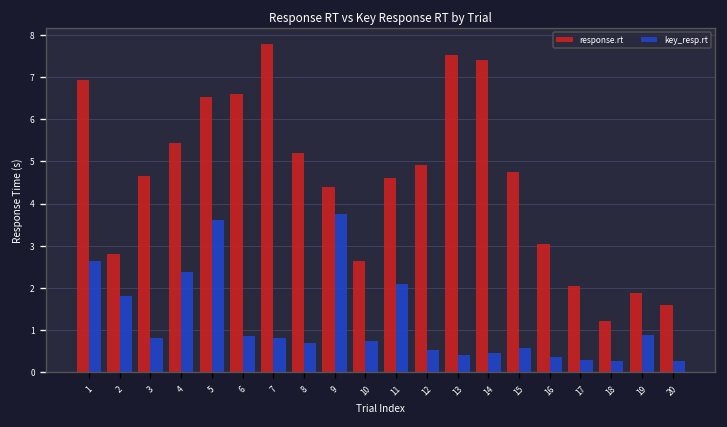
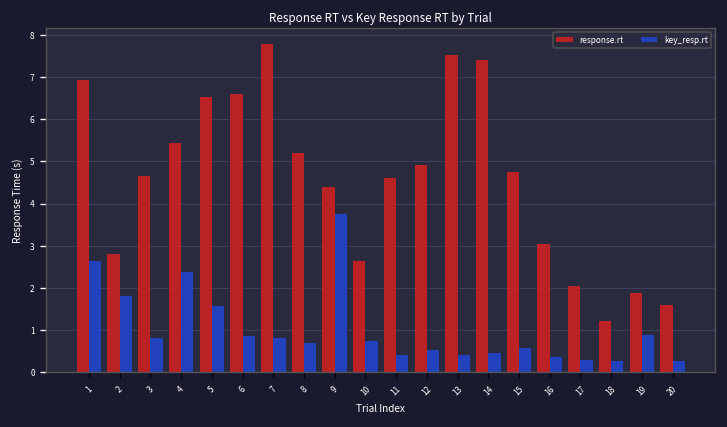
key_resp.rt, 5: 3.6 -> 1.6
key_resp.rt, 11: 2.1 -> 0.4
